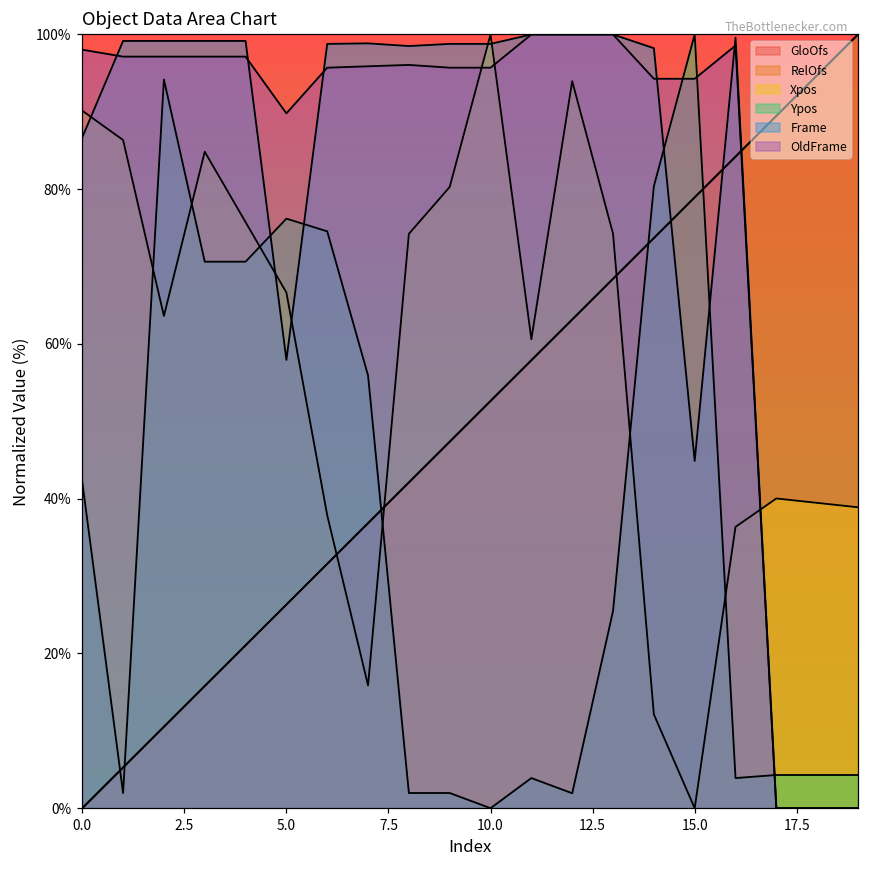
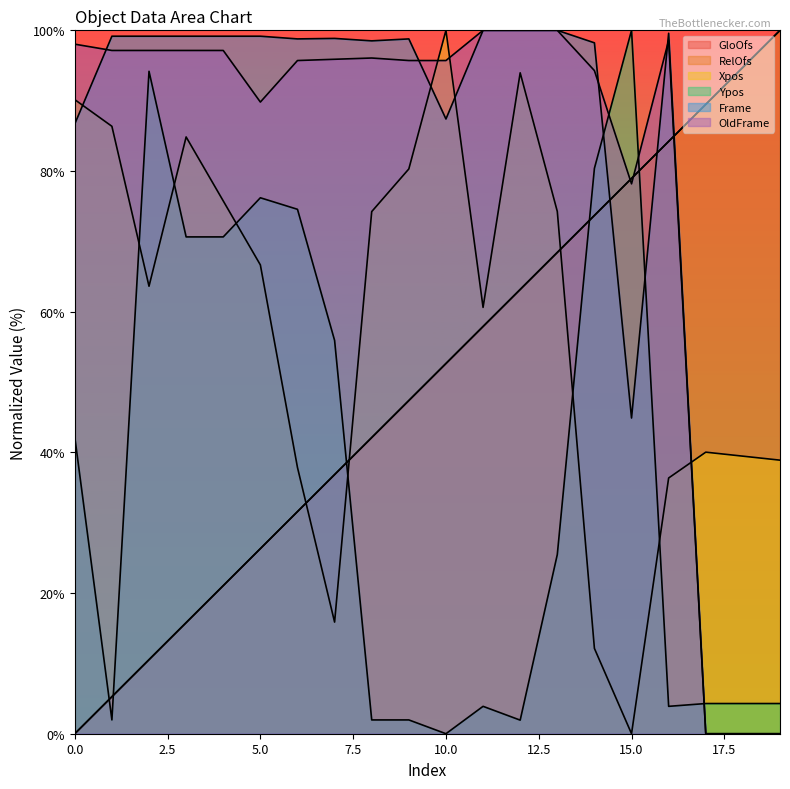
Frame, 5.0: 58% -> 99%
Frame, 10.0: 99% -> 87%
OldFrame, 15.0: 94% -> 78%
